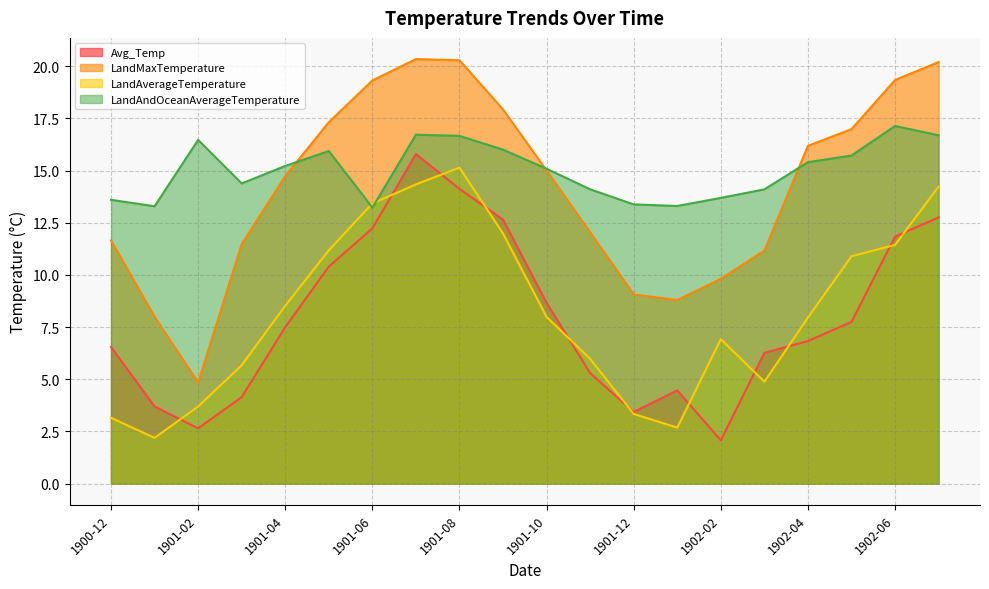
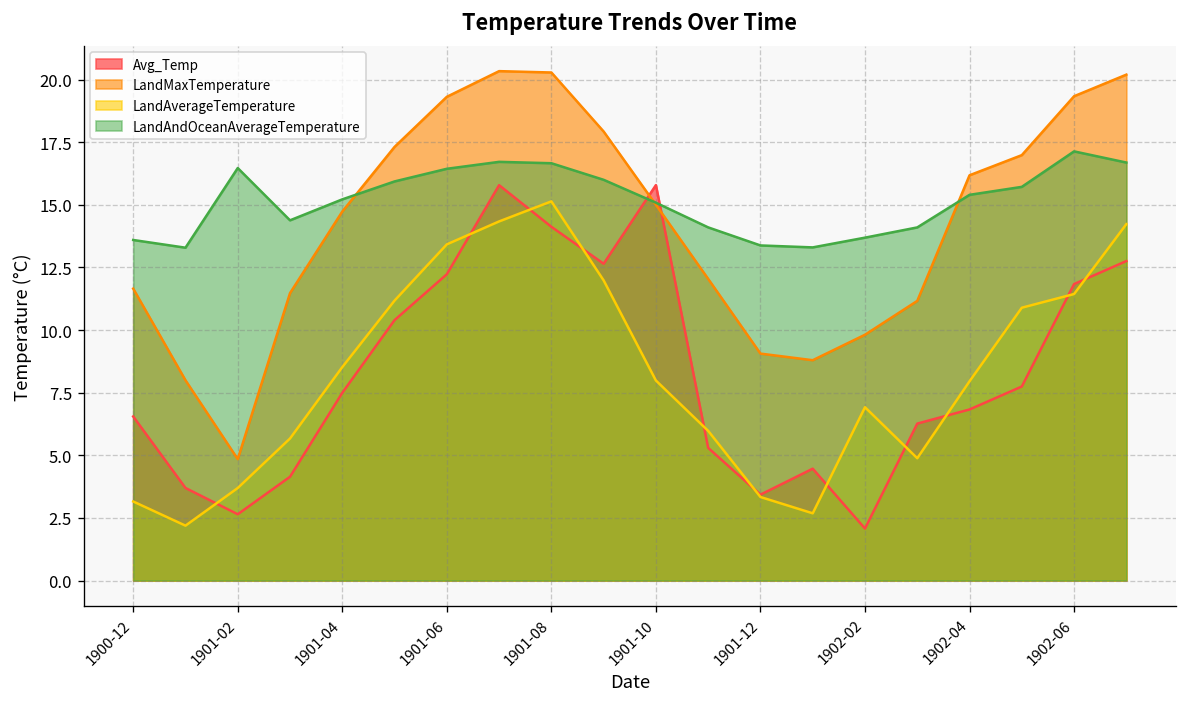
LandAndOceanAverageTemperature, 1901-06: 13.2 -> 16.4
Avg_Temp, 1901-10: 8.7 -> 15.8
